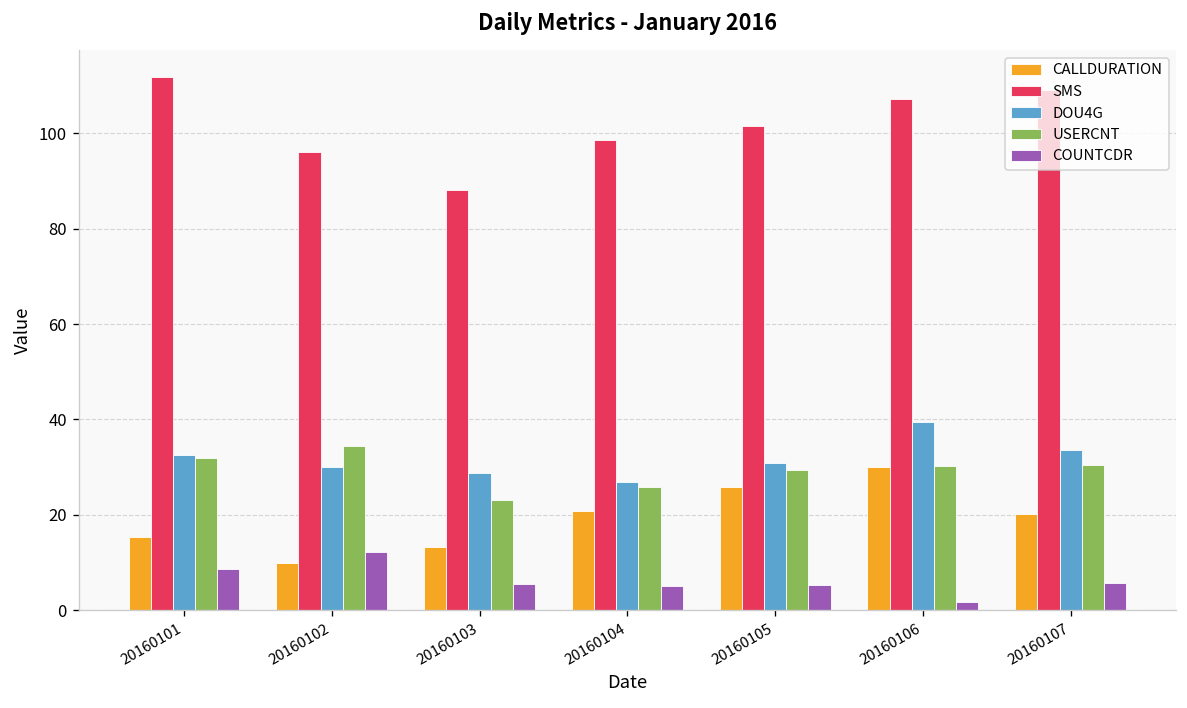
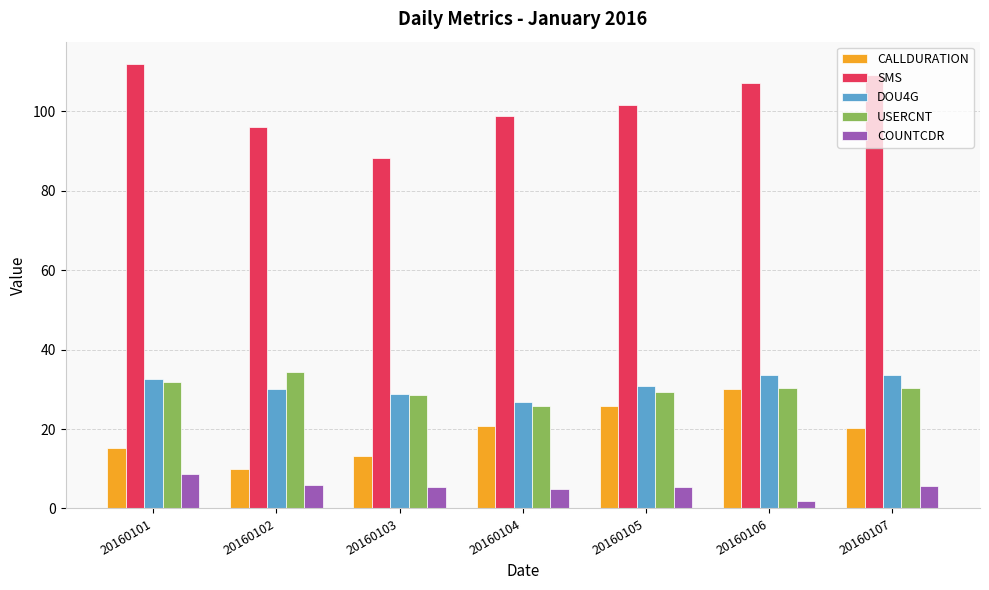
COUNTCDR, 20160102: 12 -> 6
USERCNT, 20160103: 23 -> 29
DOU4G, 20160106: 40 -> 34
